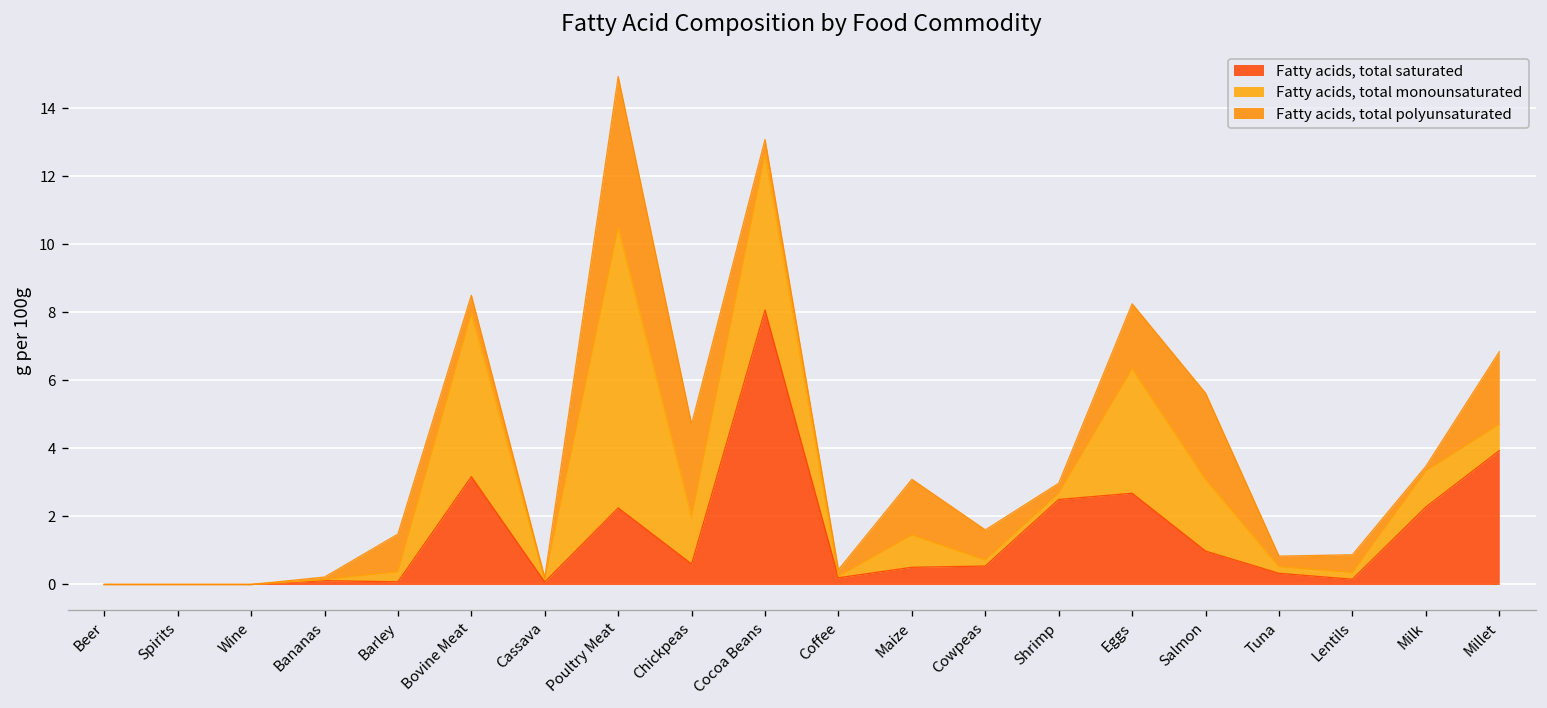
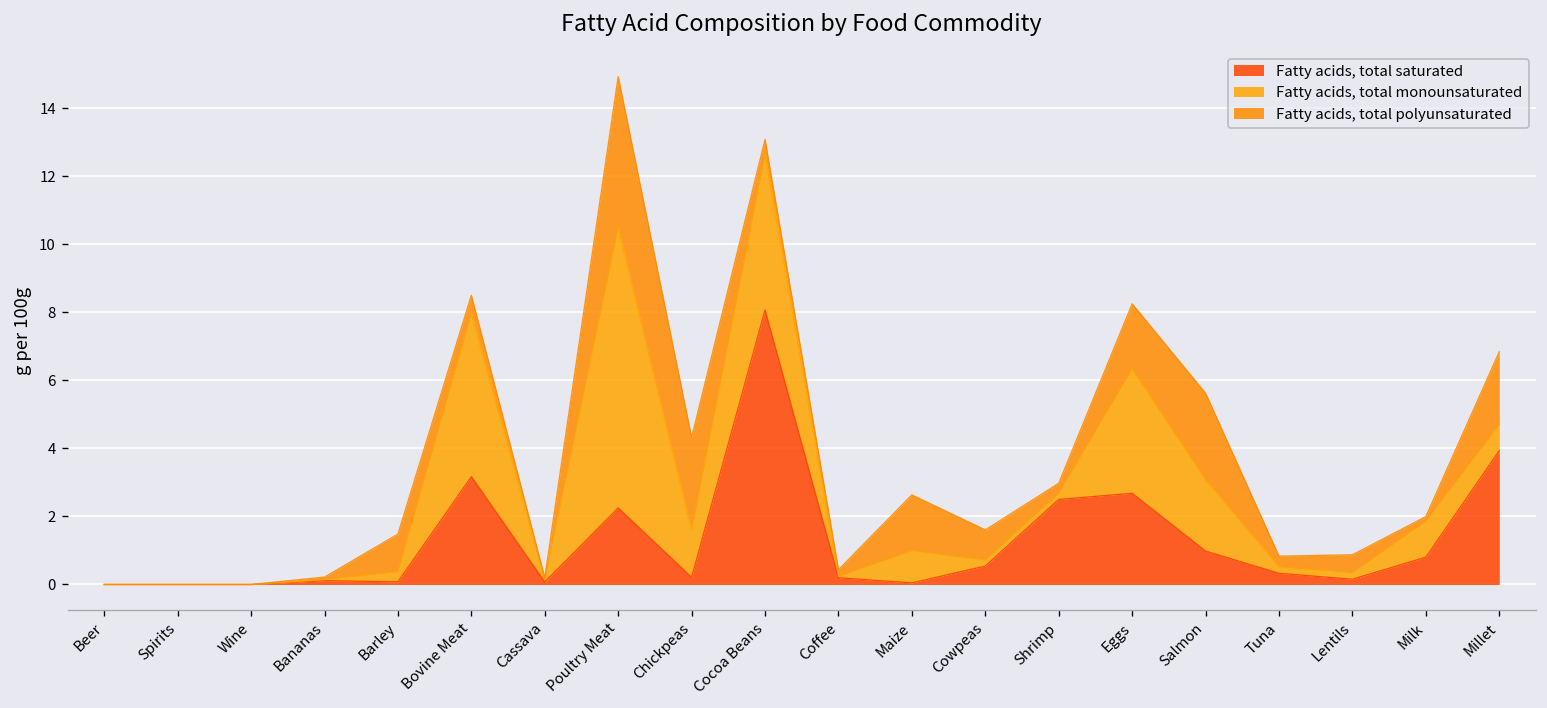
Fatty acids, total saturated, Chickpeas: 0.6 -> 0.2
Fatty acids, total saturated, Maize: 0.5 -> 0.0
Fatty acids, total saturated, Milk: 2.3 -> 0.8
